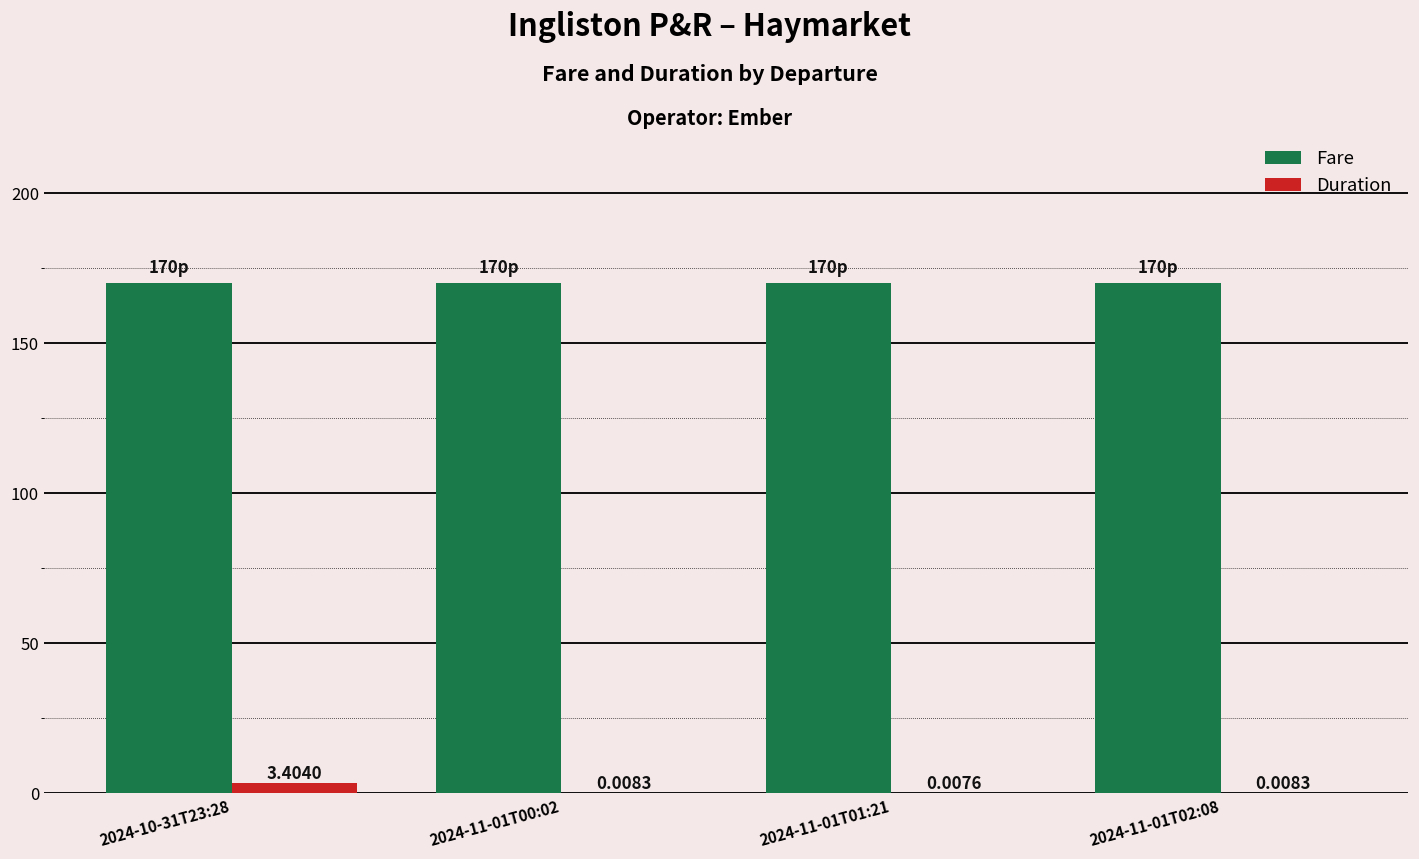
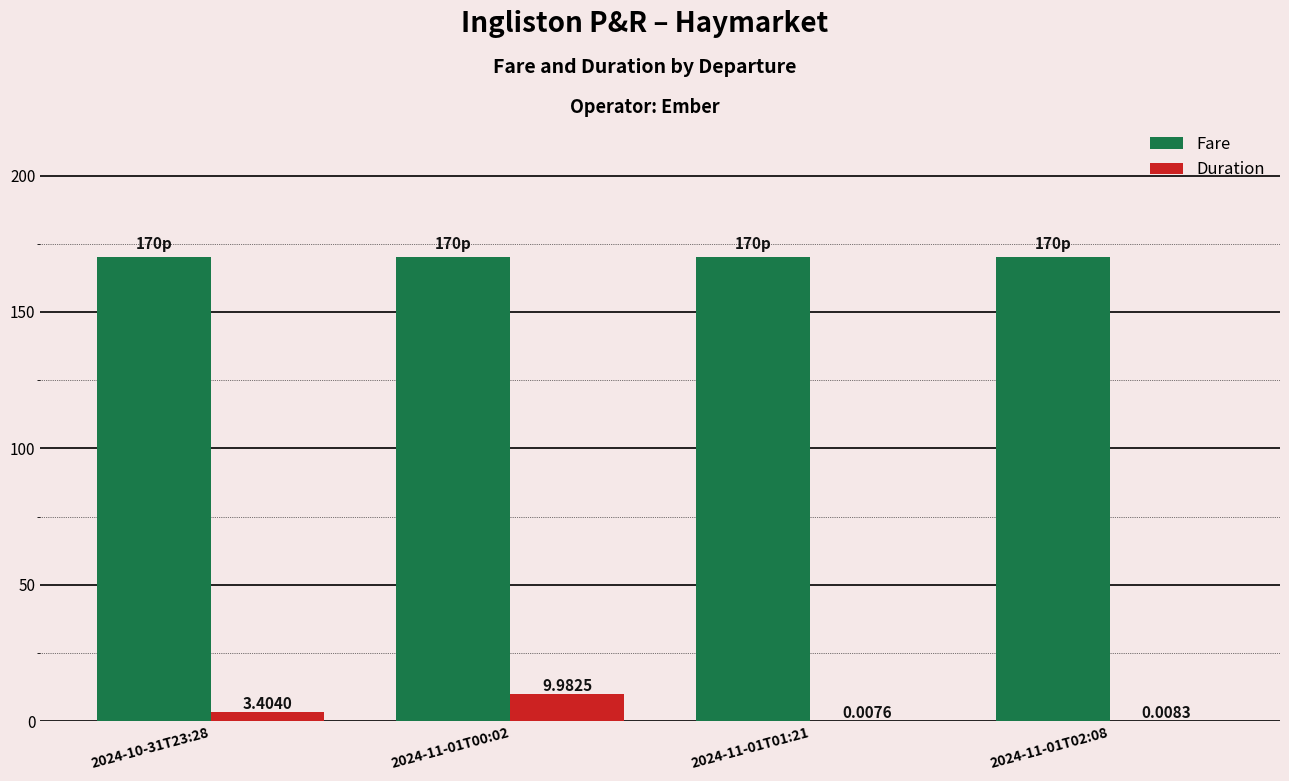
Duration, 2024-11-01T00:02: 0.0083 -> 9.9825
